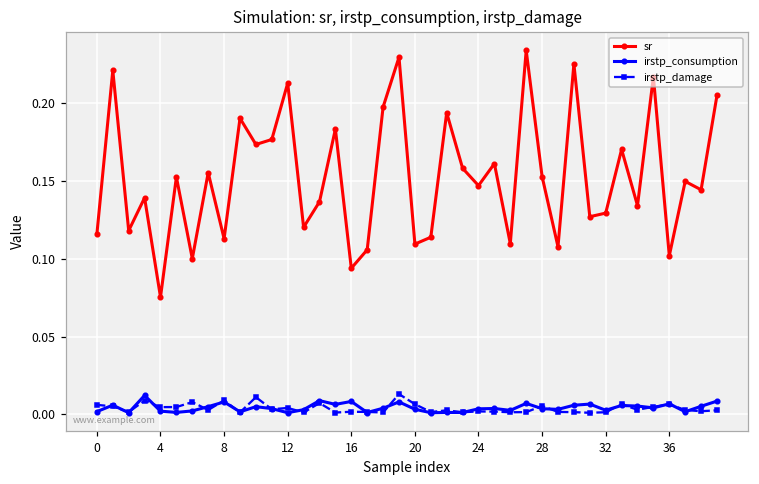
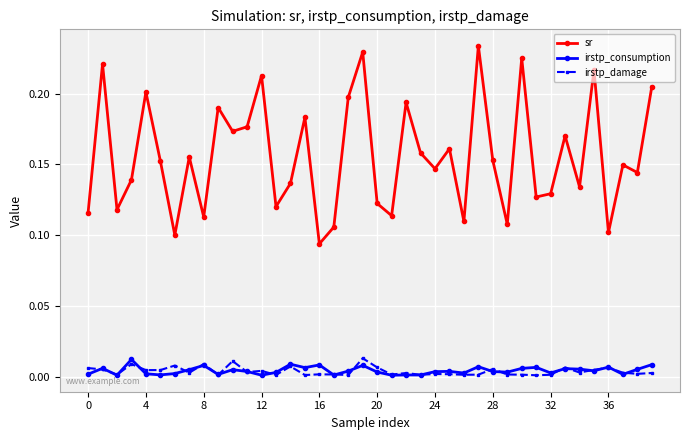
sr, 4: 0.075 -> 0.201
sr, 20: 0.109 -> 0.122
